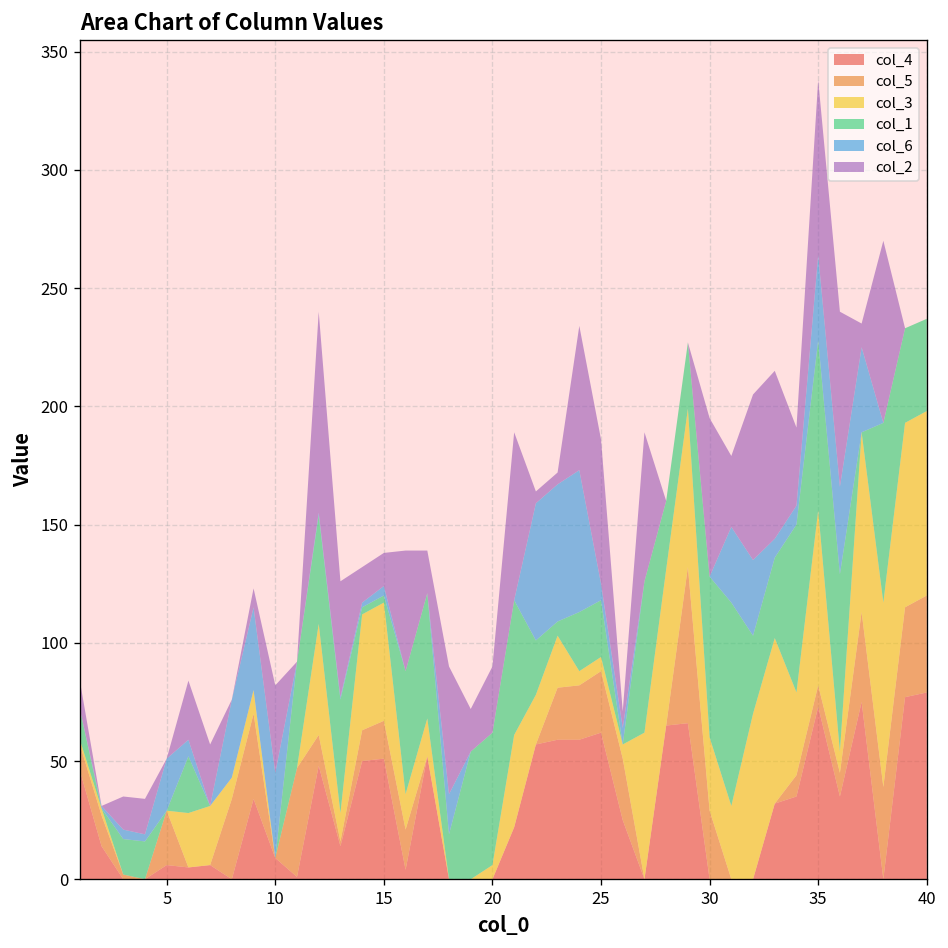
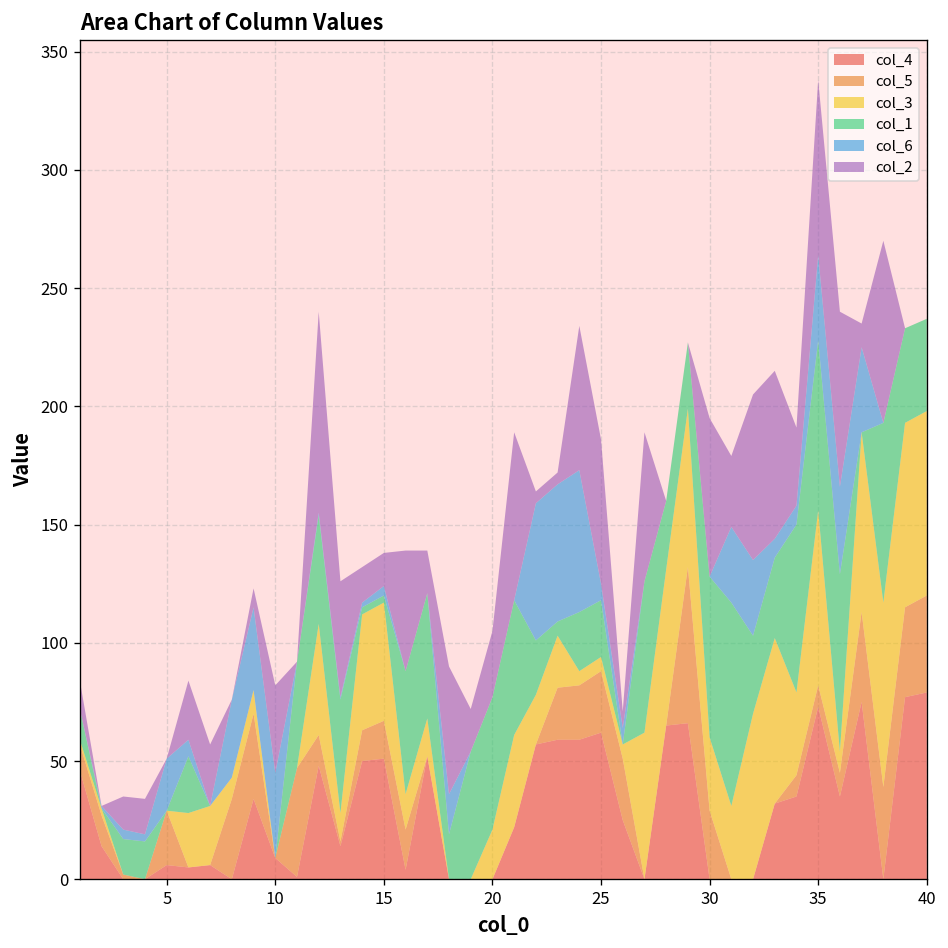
col_3, 20: 6 -> 21
